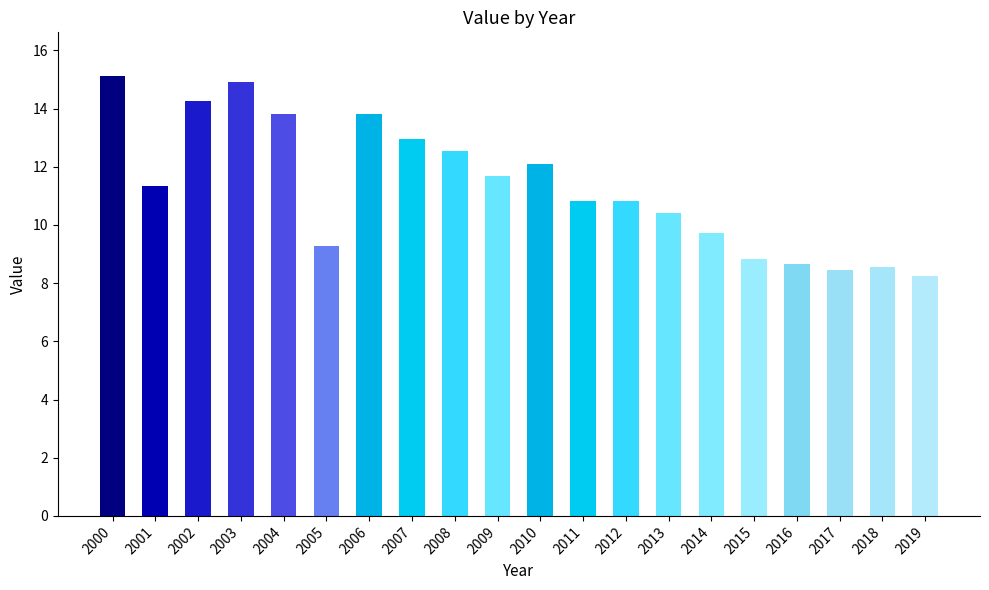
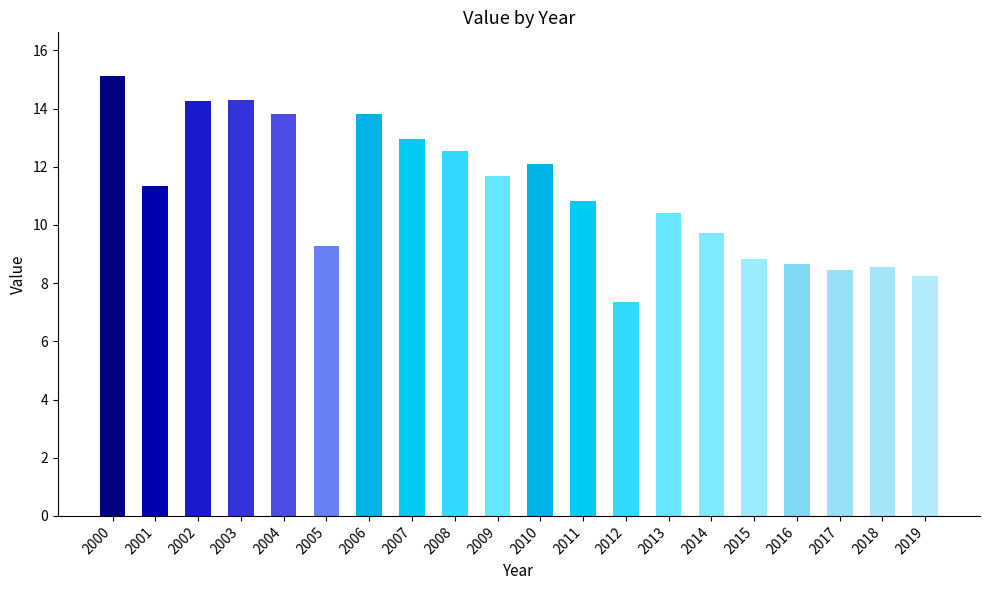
2003: 14.9 -> 14.3
2012: 10.8 -> 7.4
